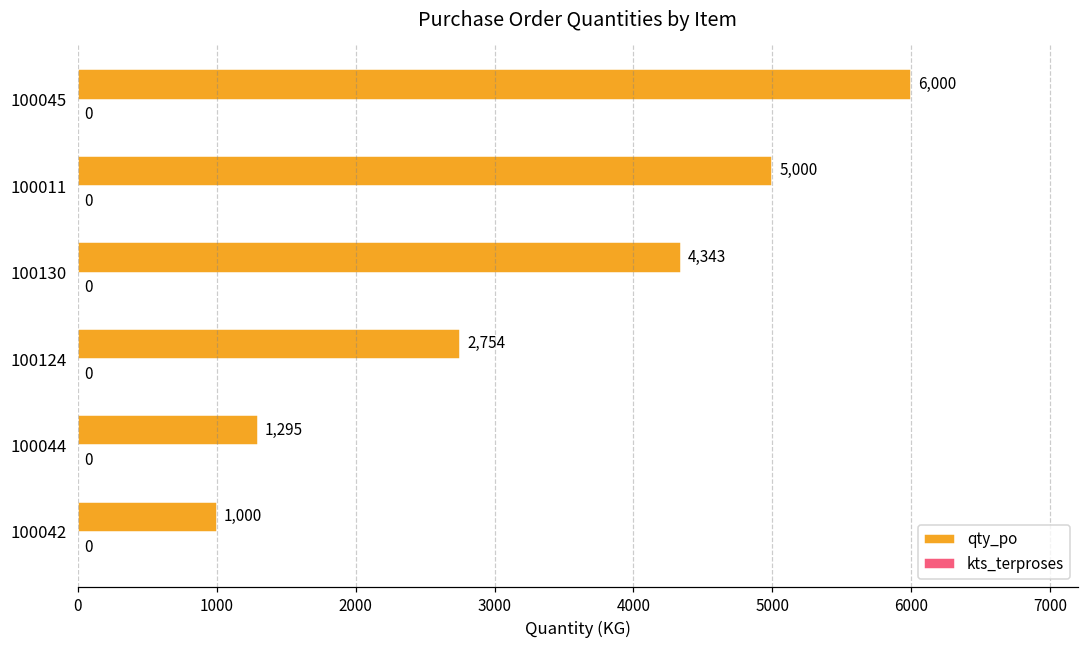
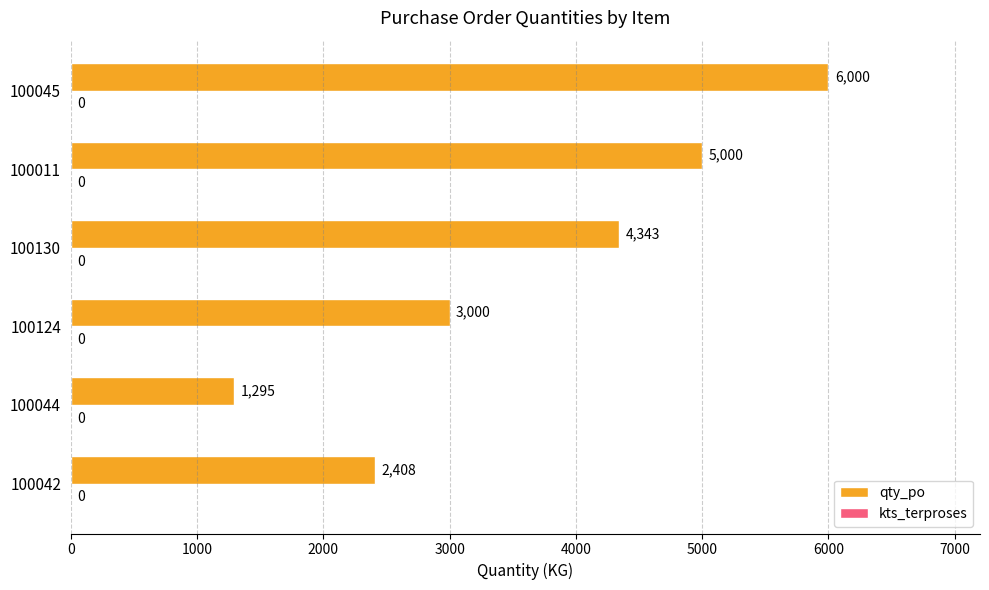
qty_po, 100124: 2,754 -> 3,000
qty_po, 100042: 1,000 -> 2,408
